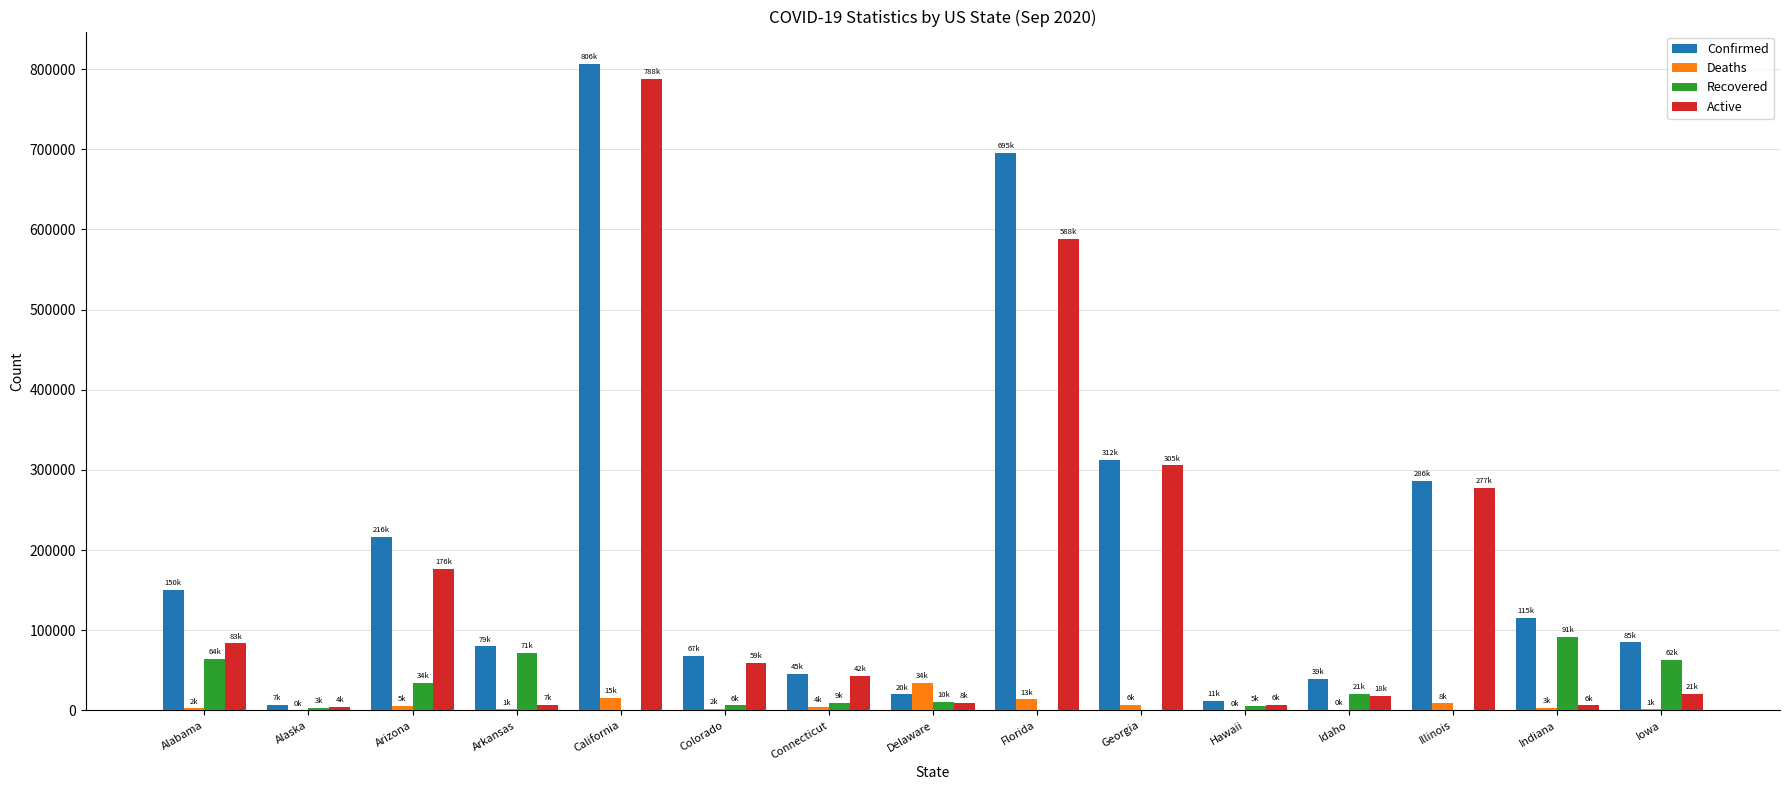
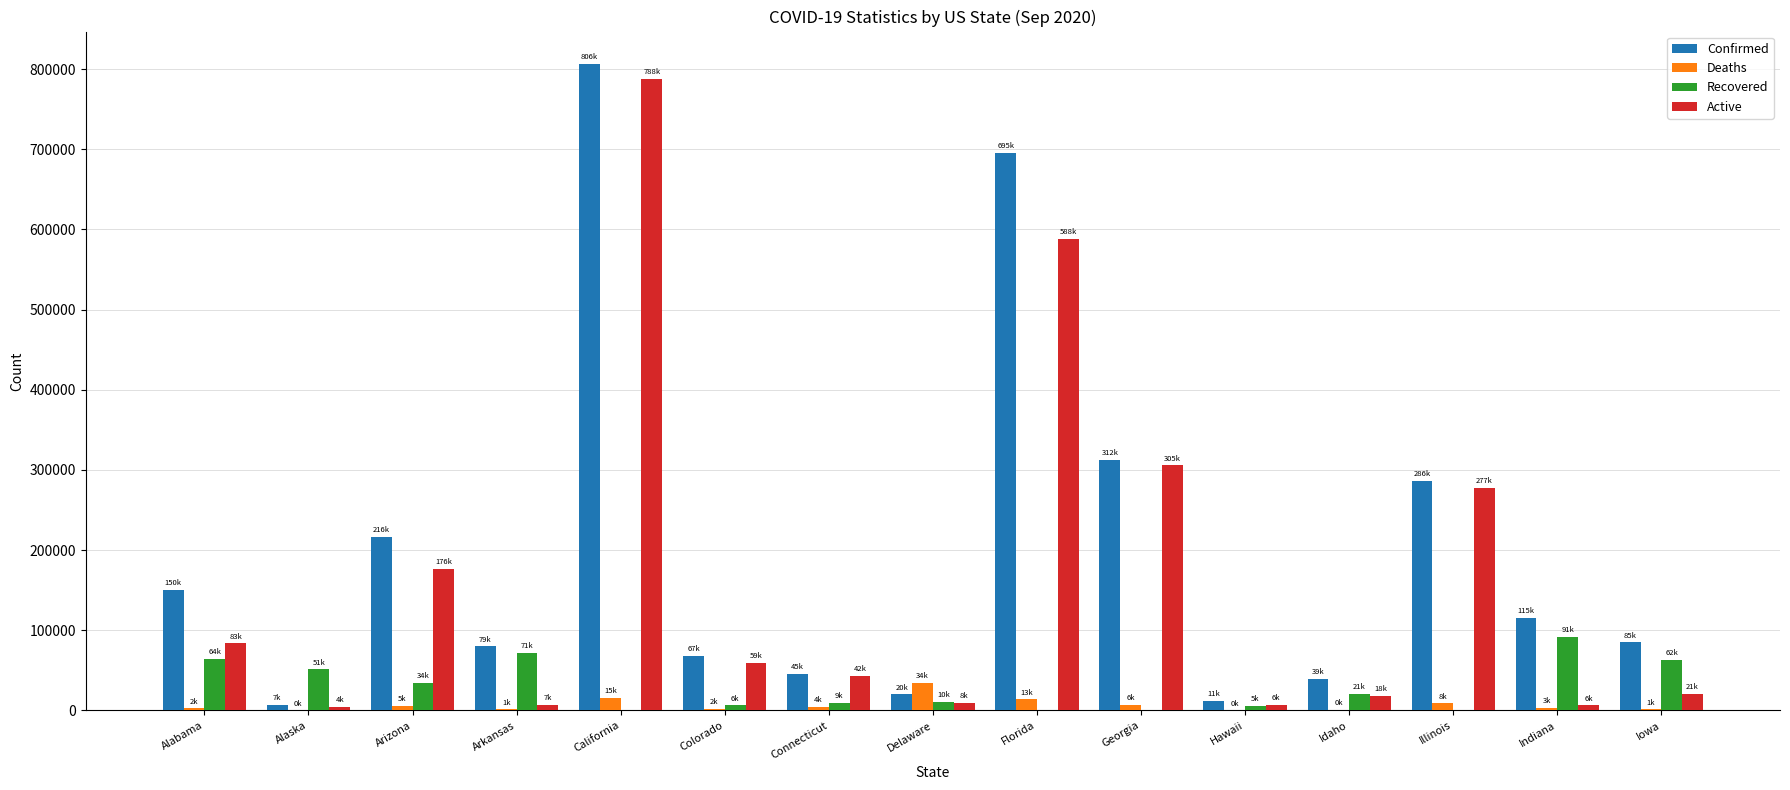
Recovered, Alaska: 3k -> 51k
